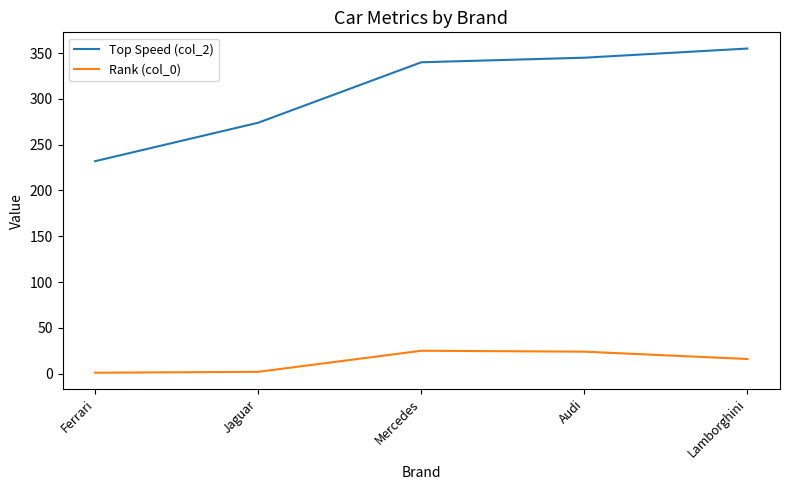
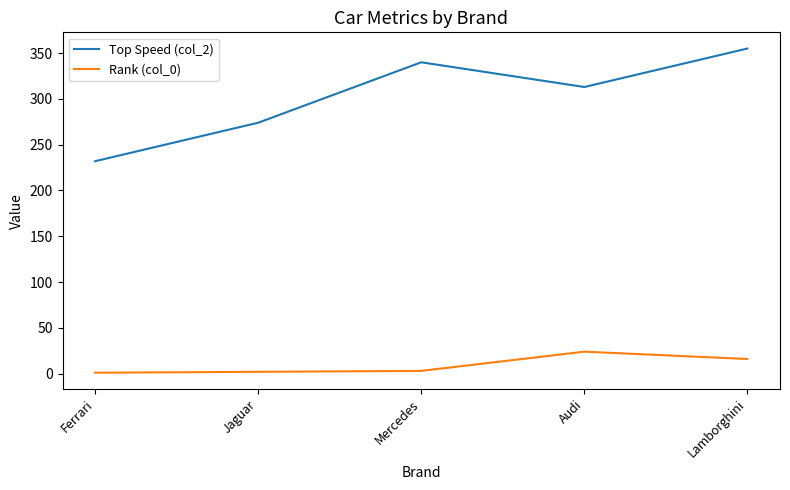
Rank (col_0), Mercedes: 30 -> 0
Top Speed (col_2), Audi: 350 -> 310
